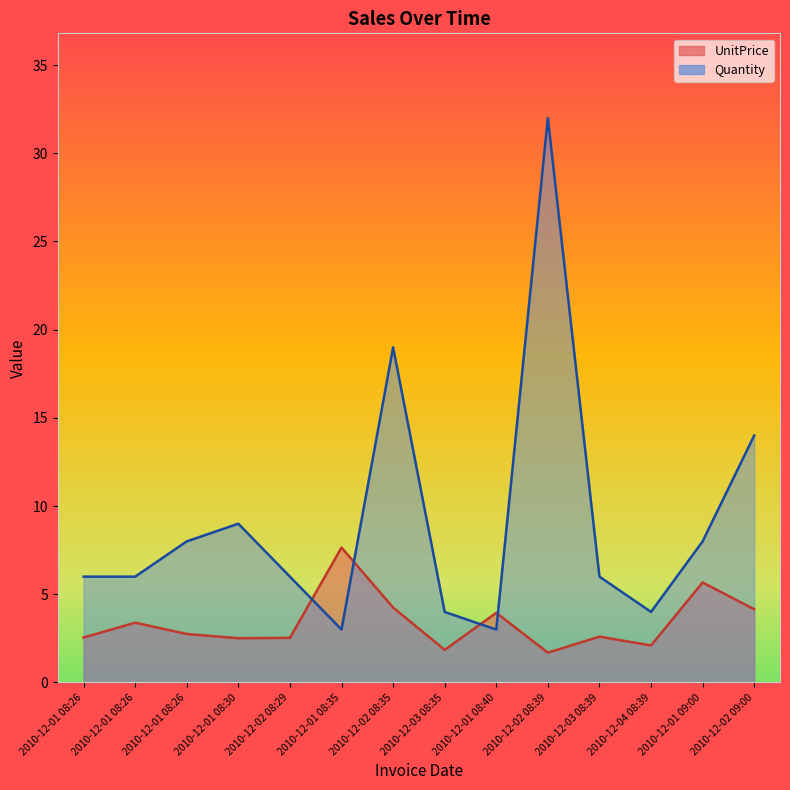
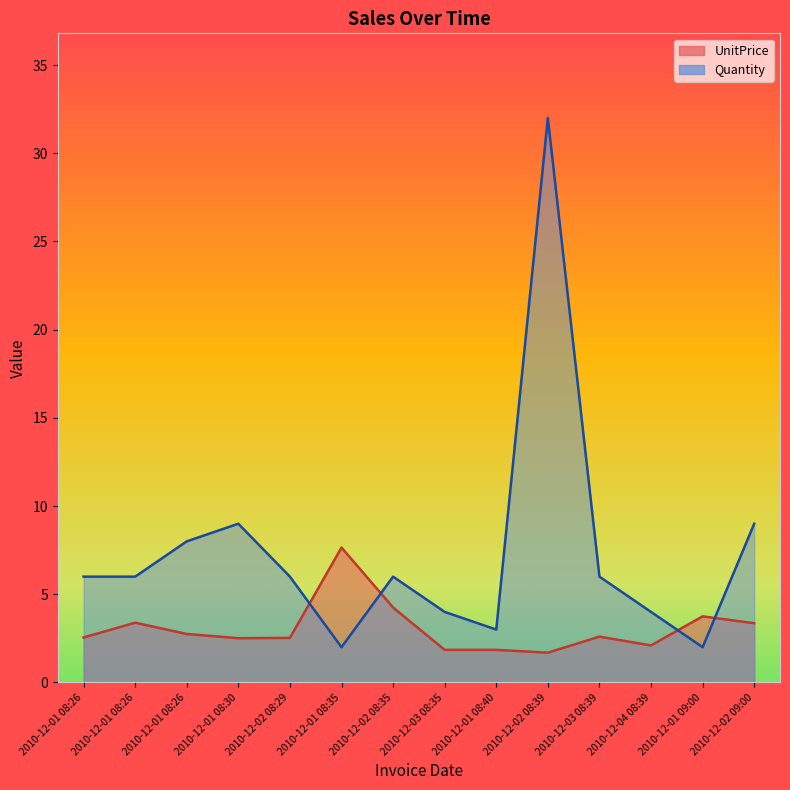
Quantity, 2010-12-01 08:35: 3 -> 2
Quantity, 2010-12-02 08:35: 19 -> 6
UnitPrice, 2010-12-01 08:40: 4.0 -> 1.9
UnitPrice, 2010-12-01 09:00: 5.7 -> 3.8
Quantity, 2010-12-01 09:00: 8 -> 2
UnitPrice, 2010-12-02 09:00: 4.2 -> 3.4
Quantity, 2010-12-02 09:00: 14 -> 9
